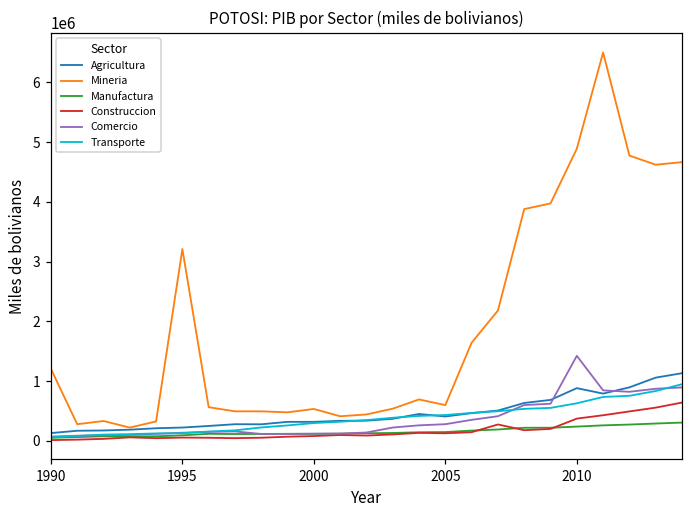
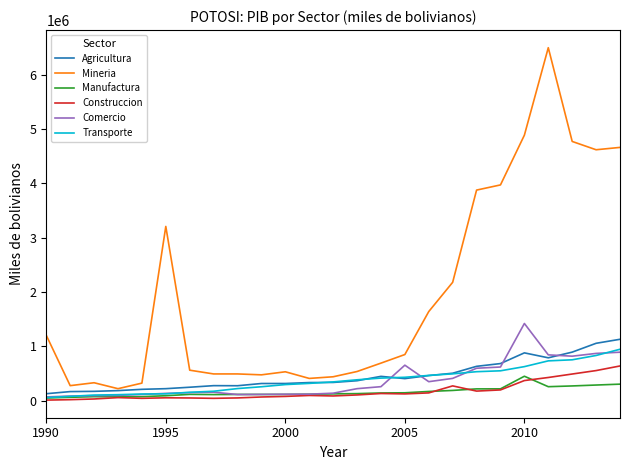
Mineria, 2005: 600000 -> 900000
Comercio, 2005: 300000 -> 700000
Manufactura, 2010: 200000 -> 500000
